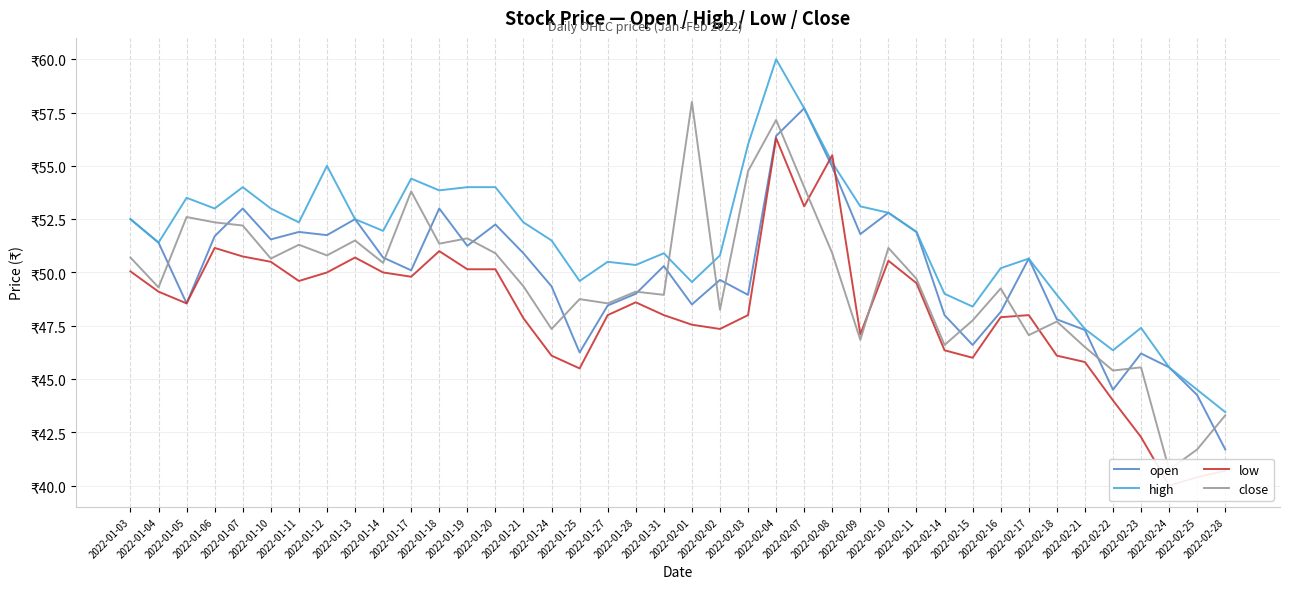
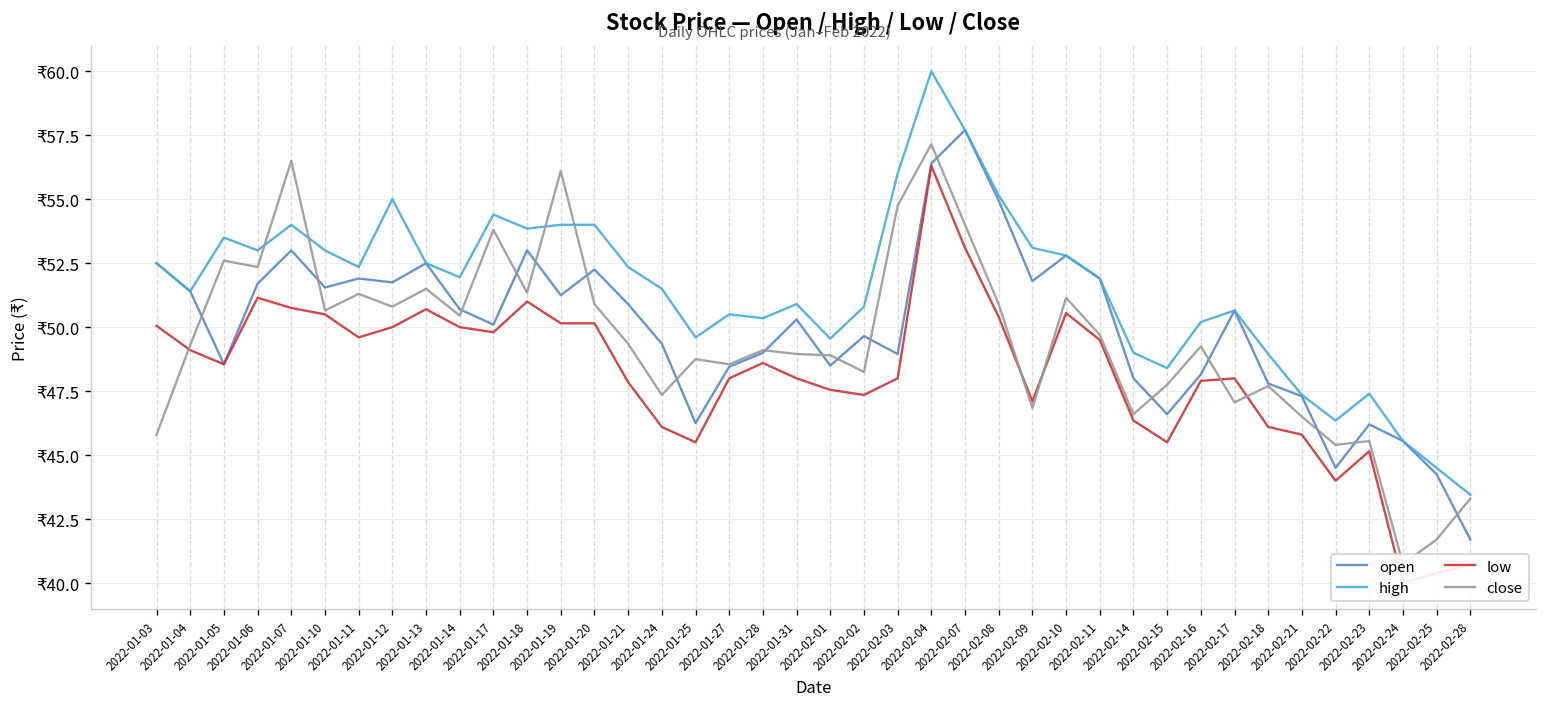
close, 2022-01-03: ₹50.7 -> ₹45.8
close, 2022-01-07: ₹52.2 -> ₹56.5
close, 2022-01-19: ₹51.6 -> ₹56.1
close, 2022-02-01: ₹58.0 -> ₹48.9
low, 2022-02-08: ₹55.5 -> ₹50.4
low, 2022-02-15: ₹46.0 -> ₹45.5
low, 2022-02-23: ₹42.3 -> ₹45.2
